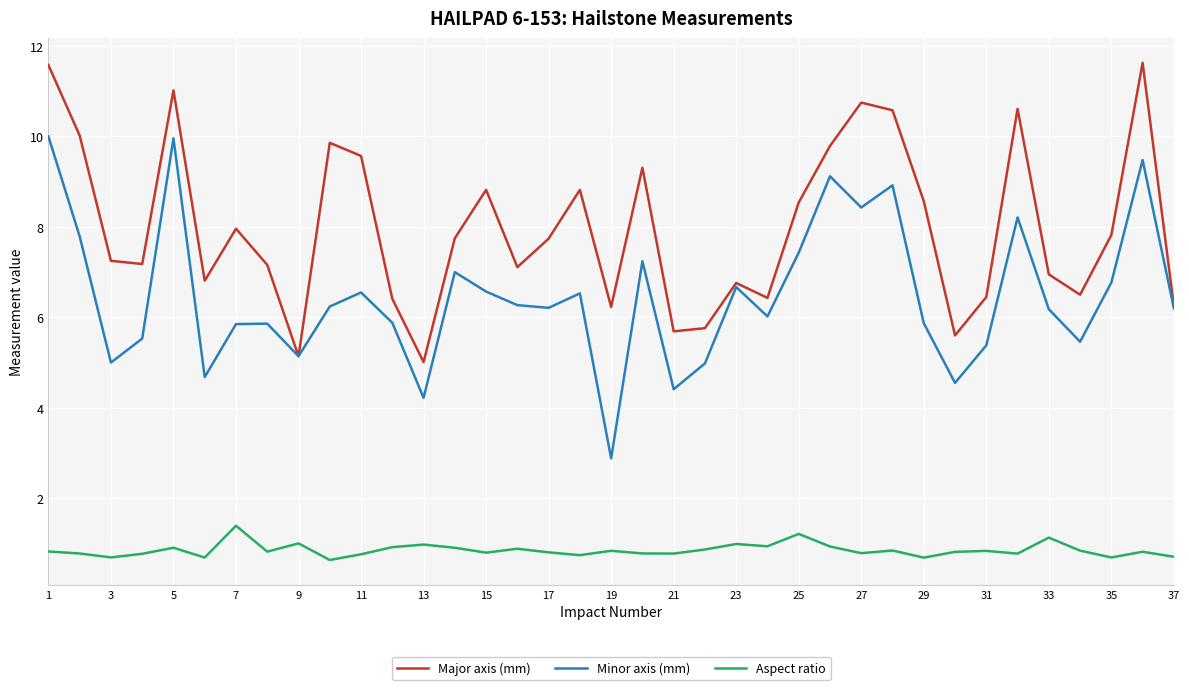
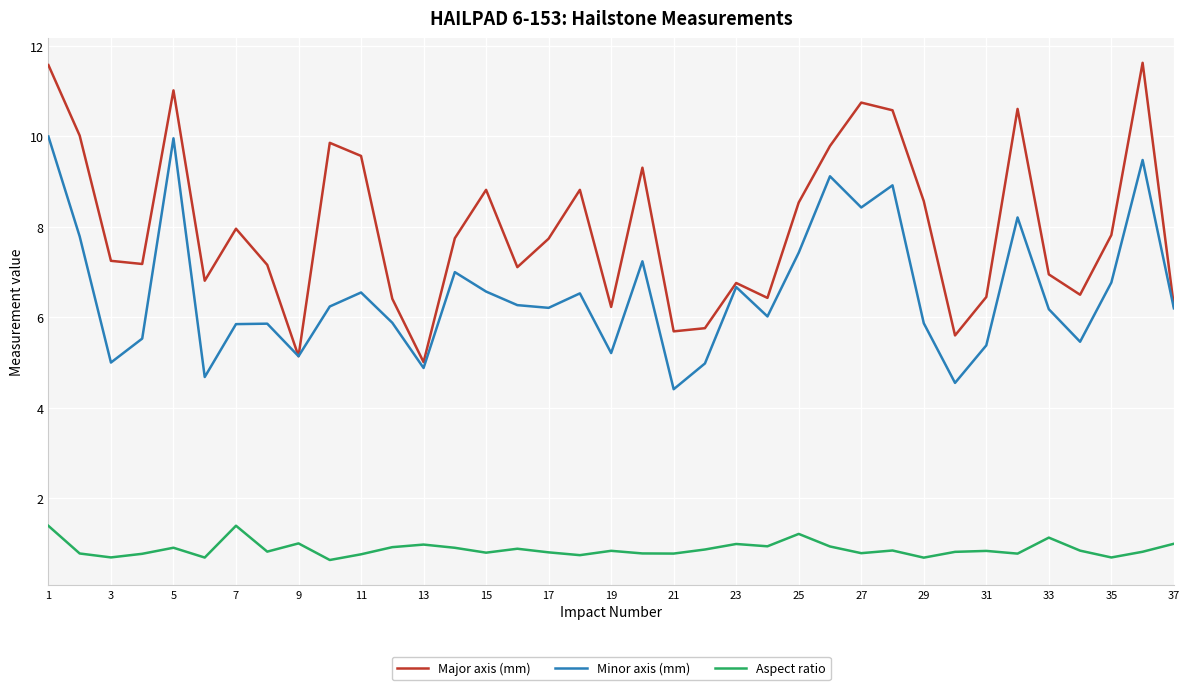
Aspect ratio, 1: 0.8 -> 1.4
Minor axis (mm), 13: 4.2 -> 4.9
Minor axis (mm), 19: 2.9 -> 5.2
Aspect ratio, 37: 0.7 -> 1.0
